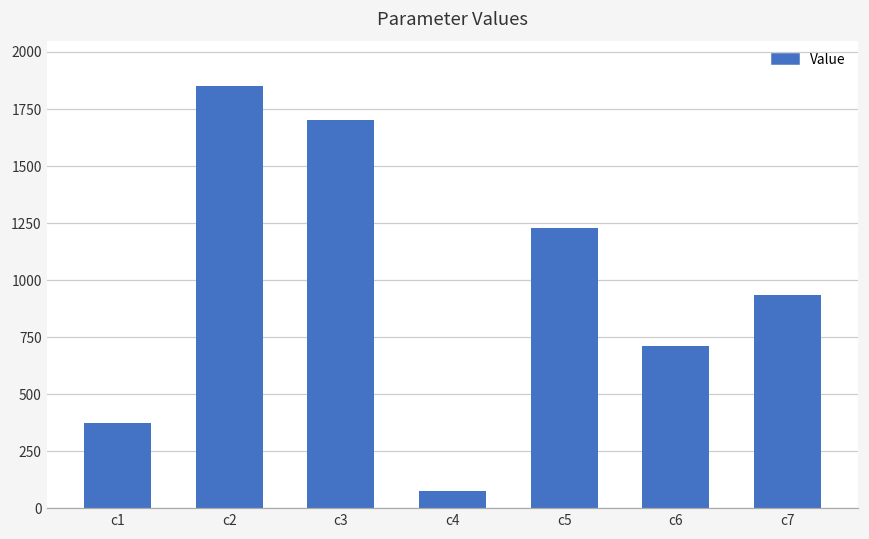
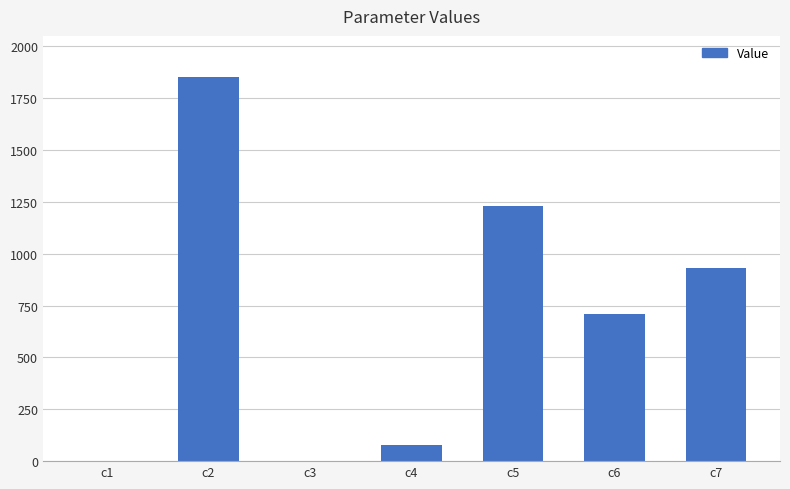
c1: 370 -> 0
c3: 1700 -> 0
